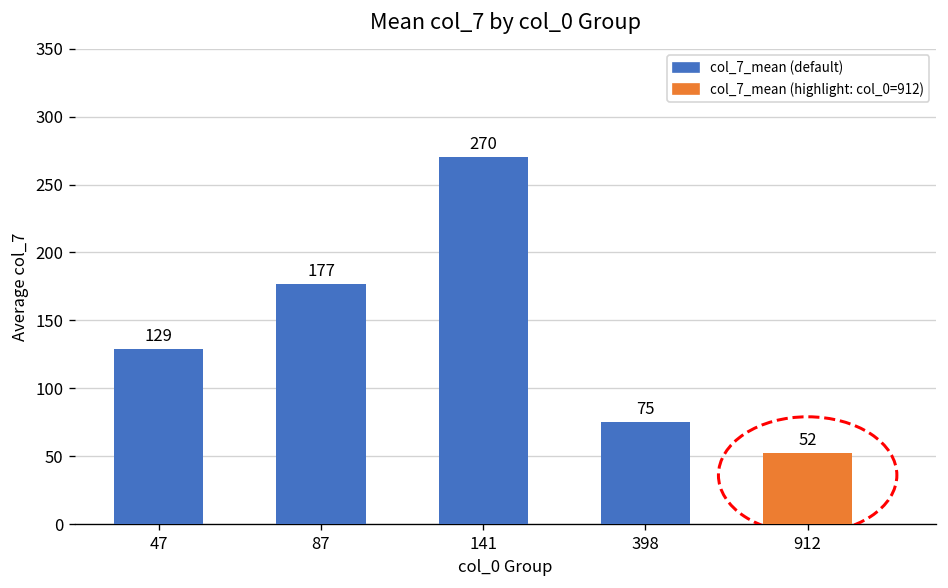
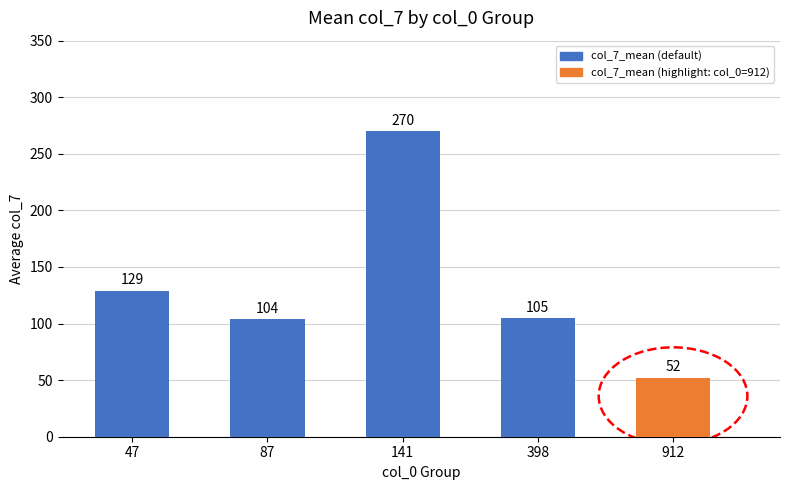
87: 177 -> 104
398: 75 -> 105
